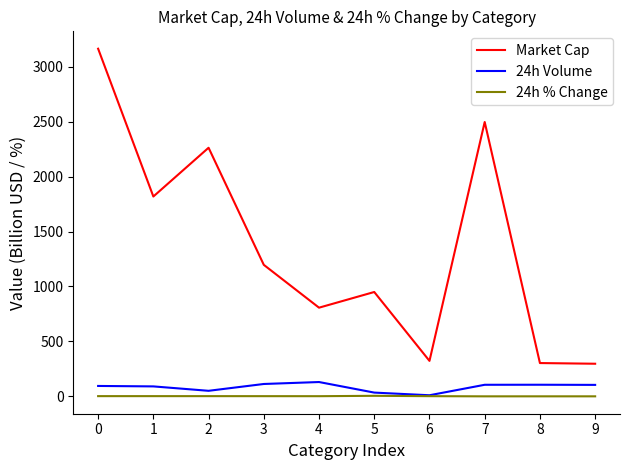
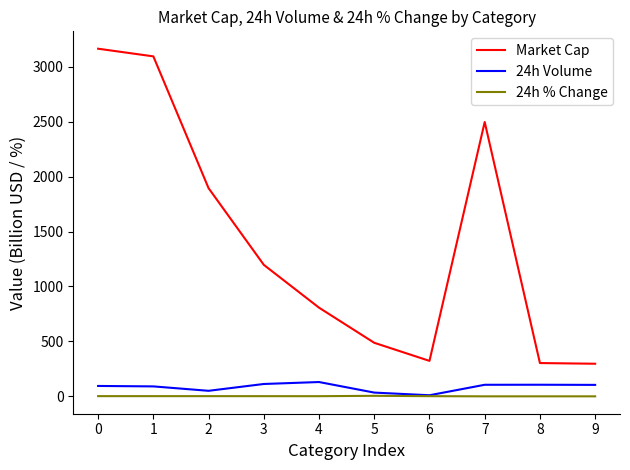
Market Cap, 1: 1820 -> 3090
Market Cap, 2: 2260 -> 1890
Market Cap, 5: 950 -> 490
